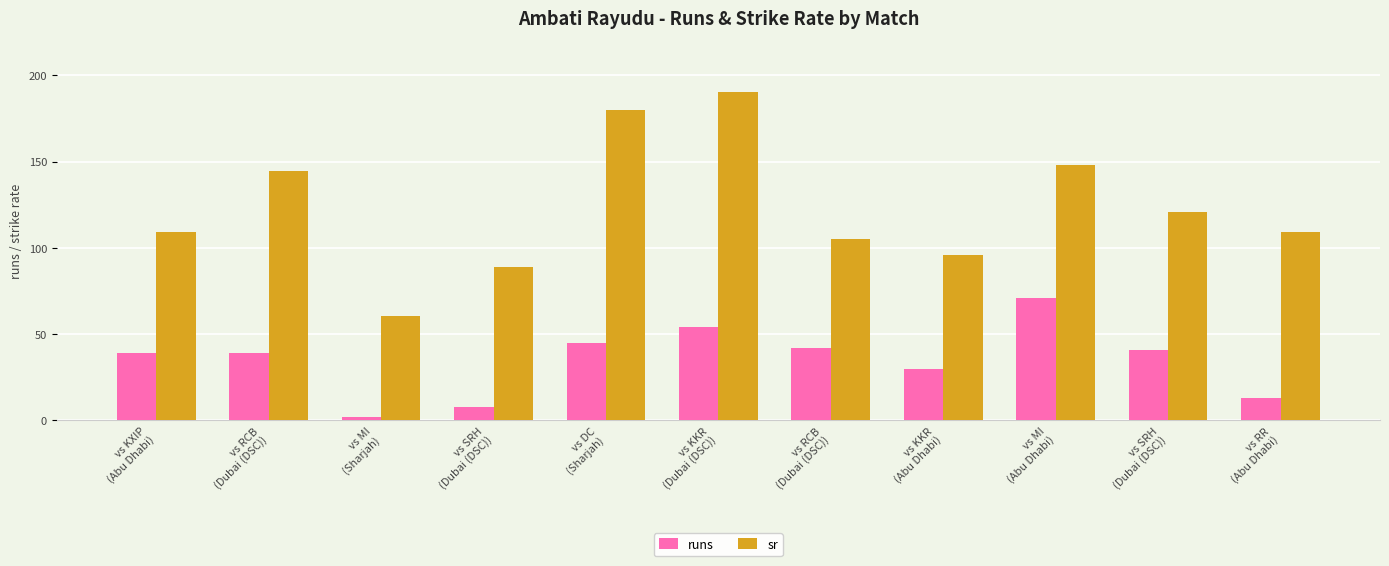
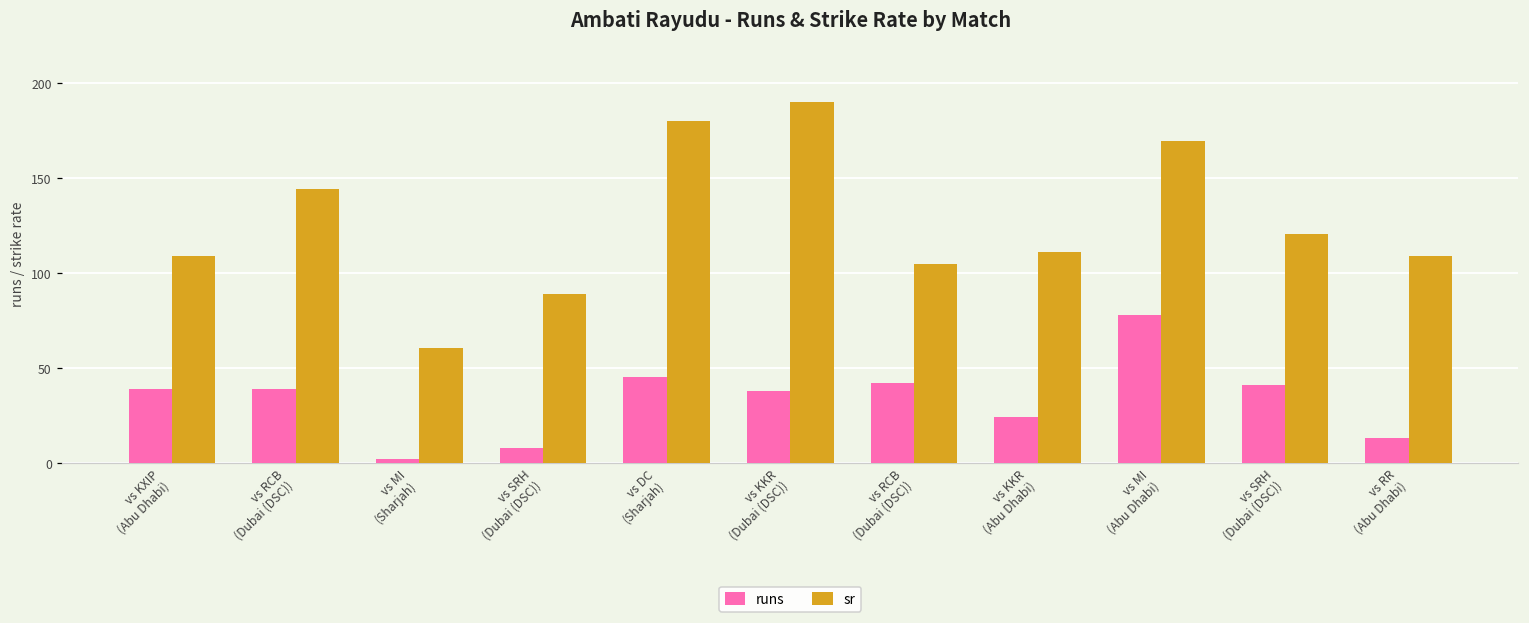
runs, vs KKR (Dubai (DSC)): 54 -> 38
runs, vs KKR (Abu Dhabi): 30 -> 24
sr, vs KKR (Abu Dhabi): 96 -> 111
runs, vs MI (Abu Dhabi): 71 -> 78
sr, vs MI (Abu Dhabi): 148 -> 170
